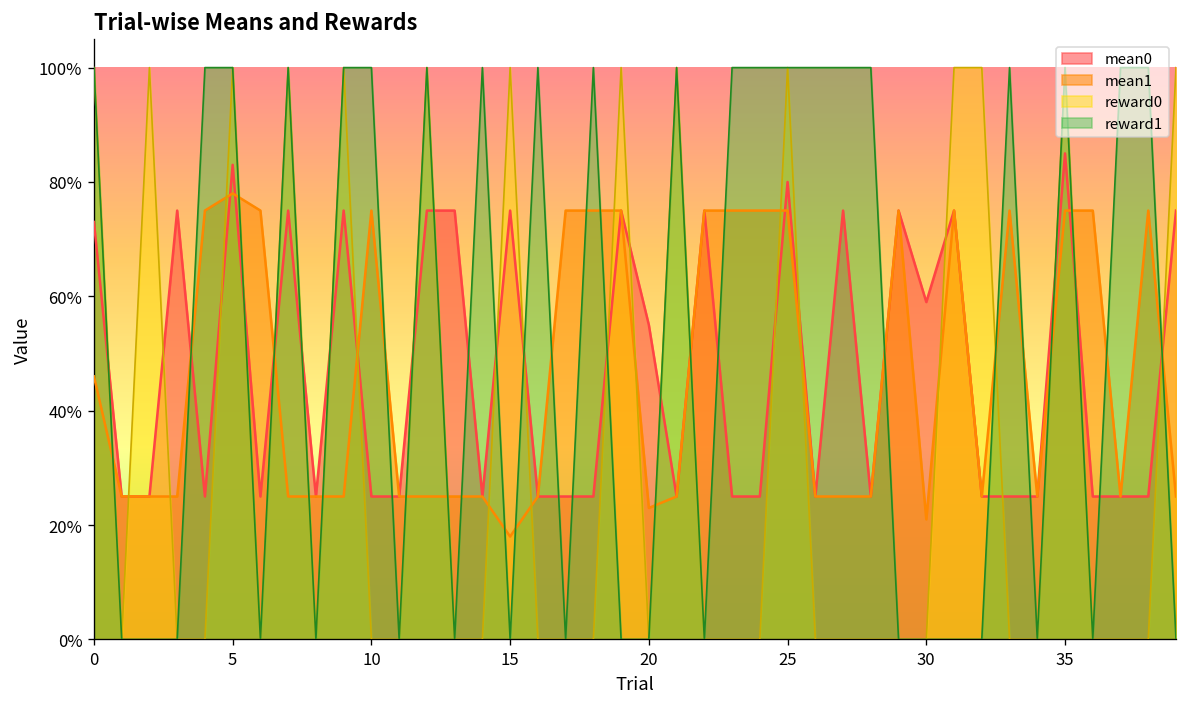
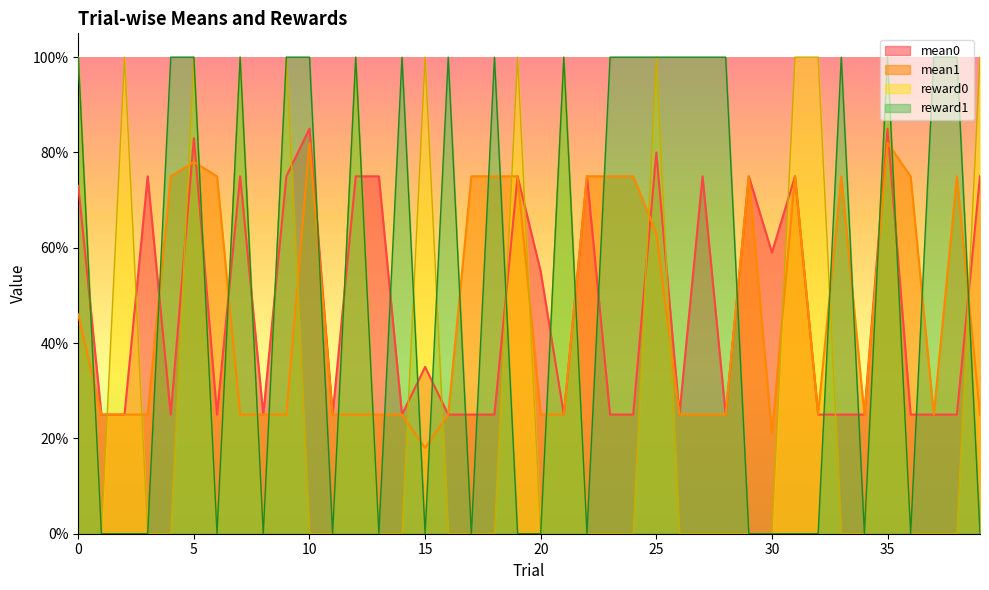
mean0, 10: 25% -> 85%
mean1, 10: 75% -> 82%
mean0, 15: 75% -> 35%
mean1, 20: 23% -> 25%
mean1, 25: 75% -> 63%
mean1, 35: 75% -> 82%
